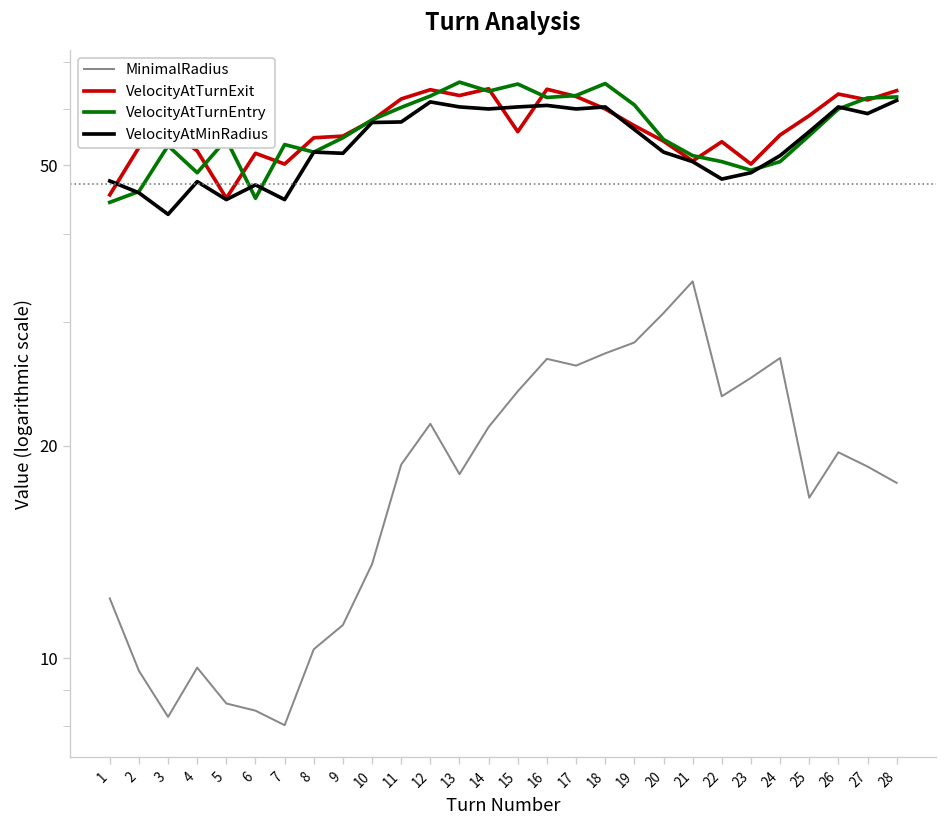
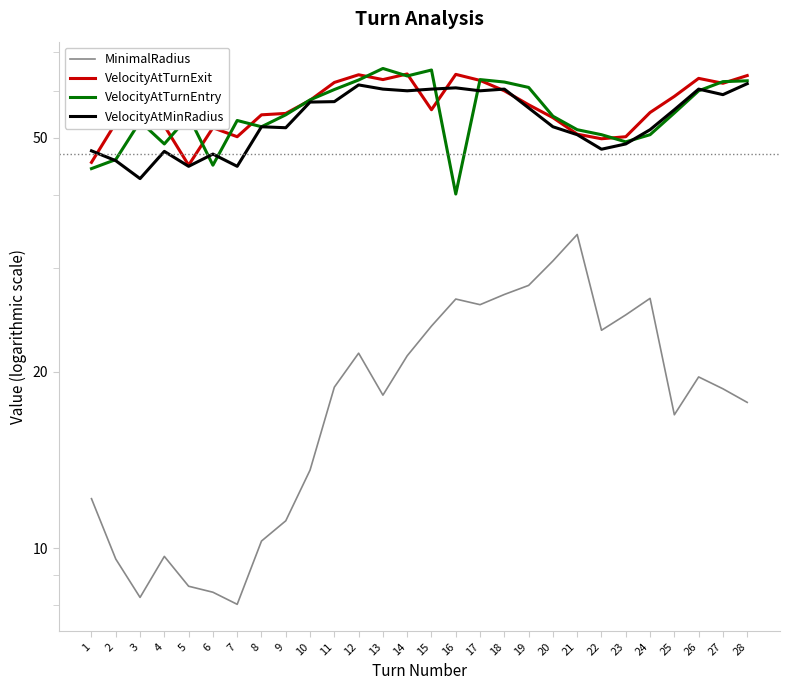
VelocityAtTurnEntry, 16: 62 -> 40
VelocityAtTurnEntry, 18: 65 -> 62
VelocityAtTurnExit, 22: 54 -> 50
